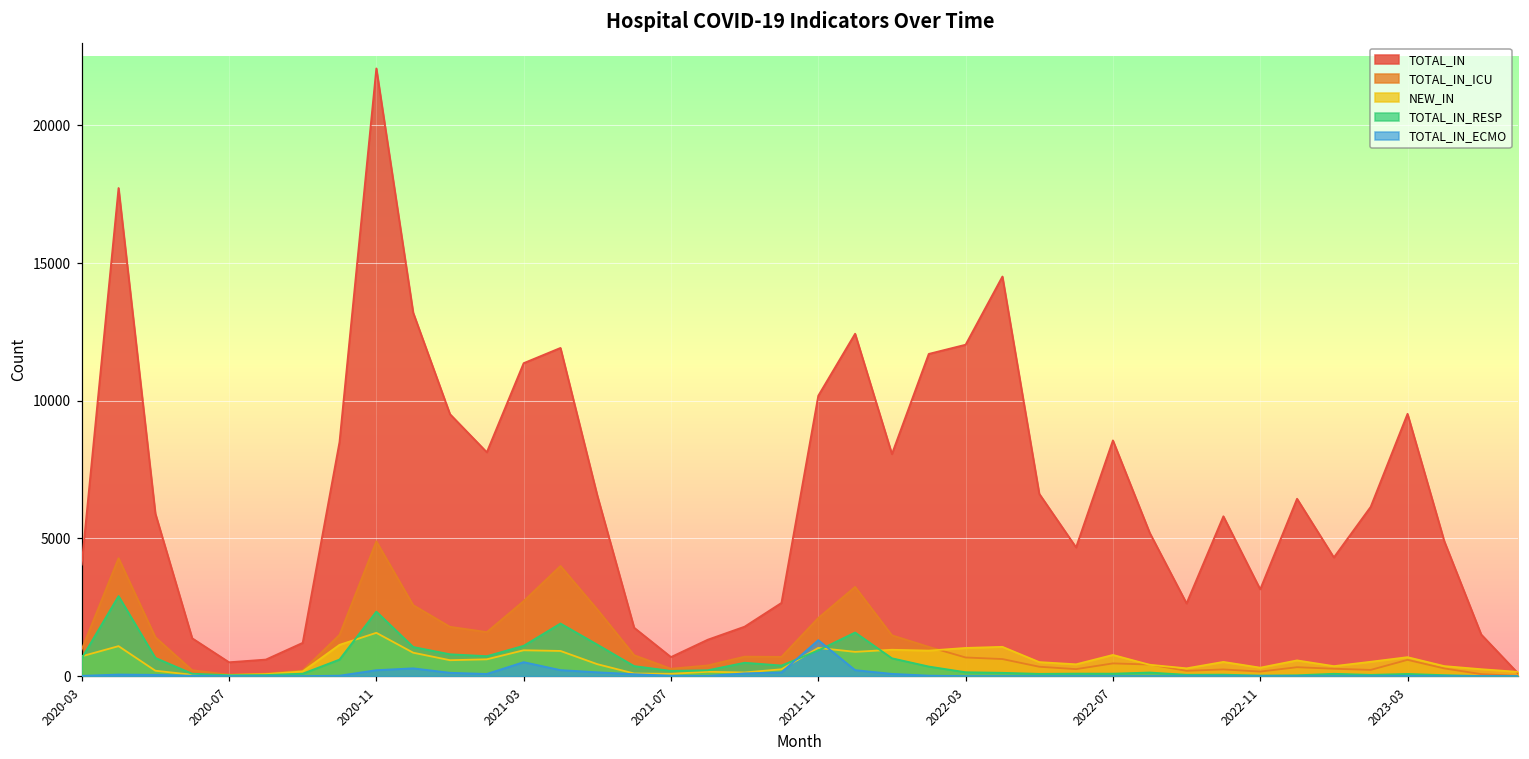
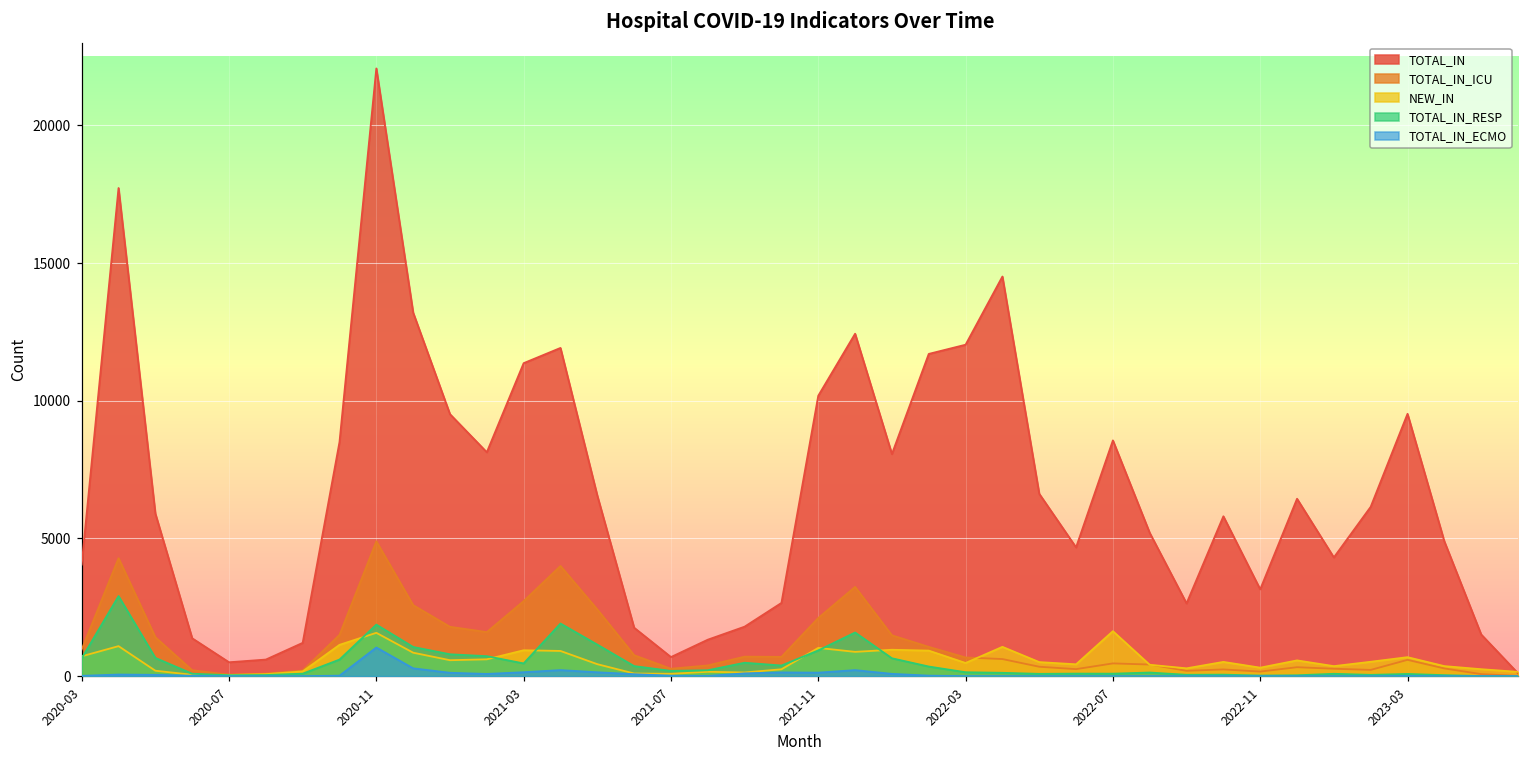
TOTAL_IN_RESP, 2020-11: 2300 -> 1900
TOTAL_IN_ECMO, 2020-11: 200 -> 1000
TOTAL_IN_RESP, 2021-03: 1100 -> 500
TOTAL_IN_ECMO, 2021-03: 500 -> 100
TOTAL_IN_ECMO, 2021-11: 1300 -> 100
NEW_IN, 2022-03: 1000 -> 500
NEW_IN, 2022-07: 800 -> 1600
